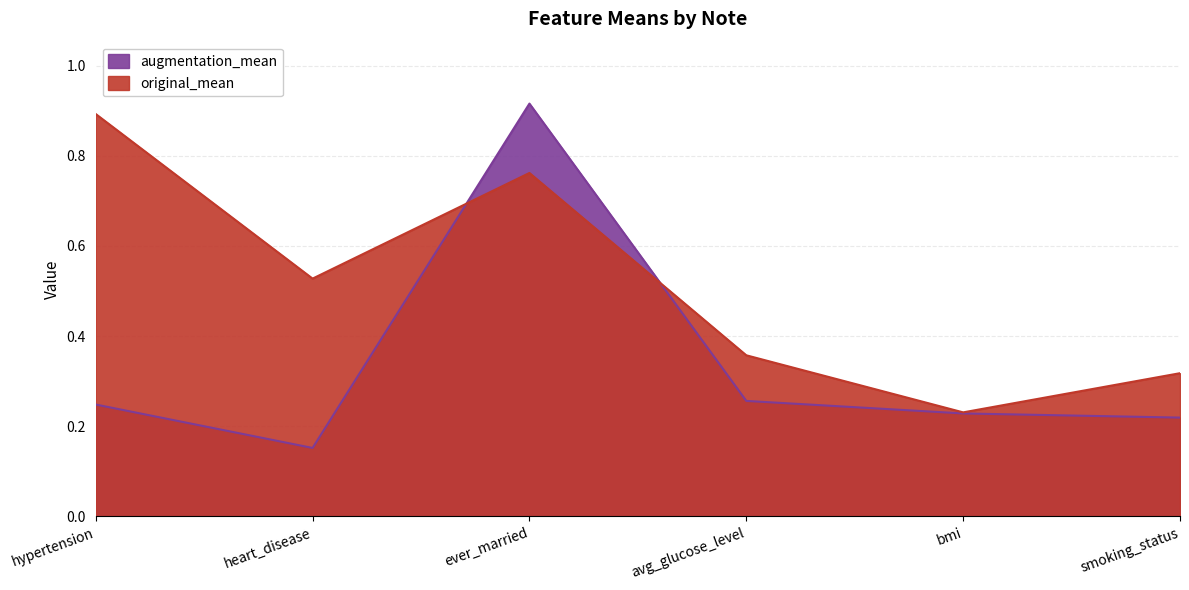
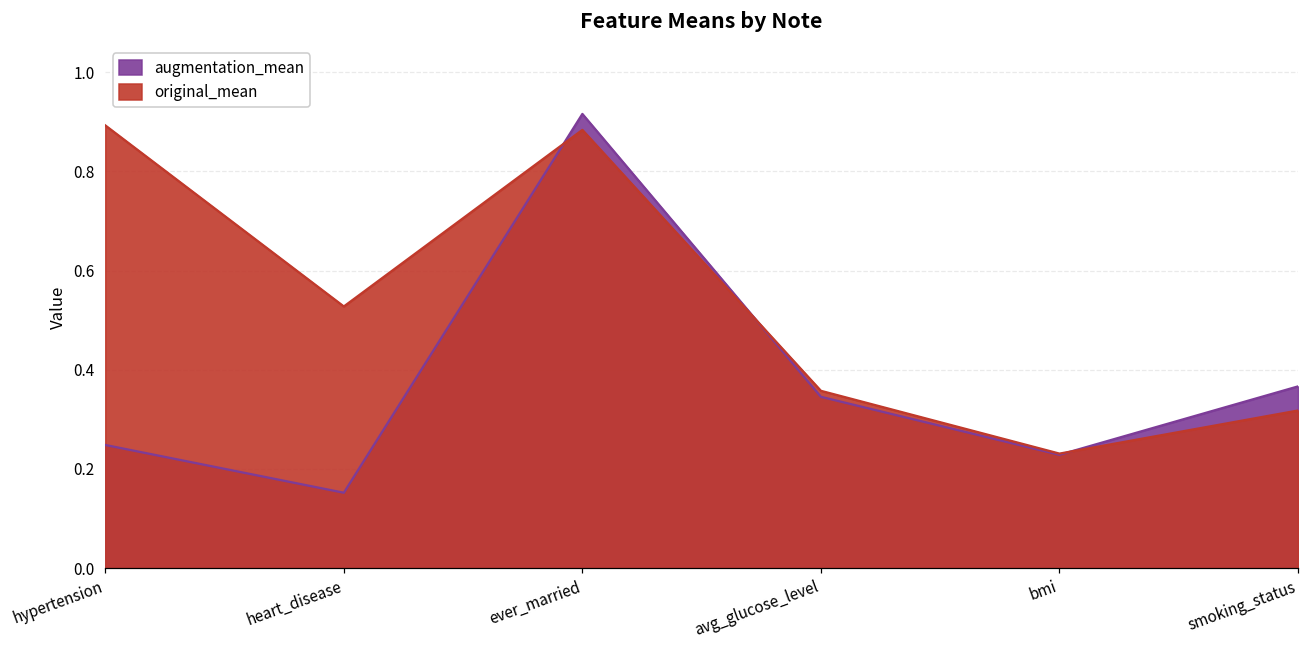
original_mean, ever_married: 0.76 -> 0.88
augmentation_mean, avg_glucose_level: 0.26 -> 0.35
augmentation_mean, smoking_status: 0.22 -> 0.37
